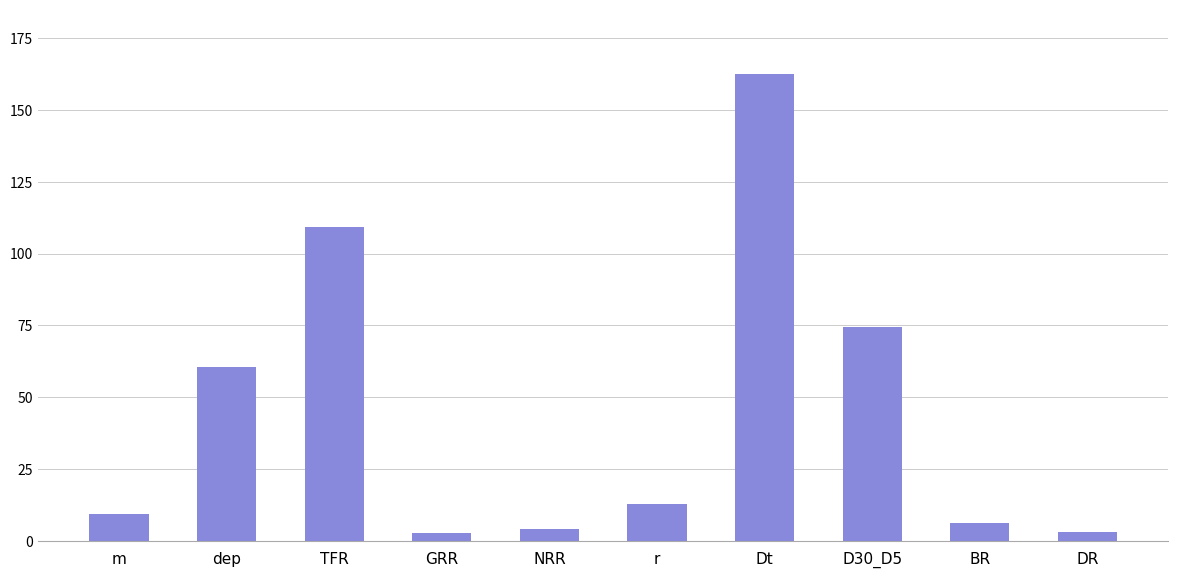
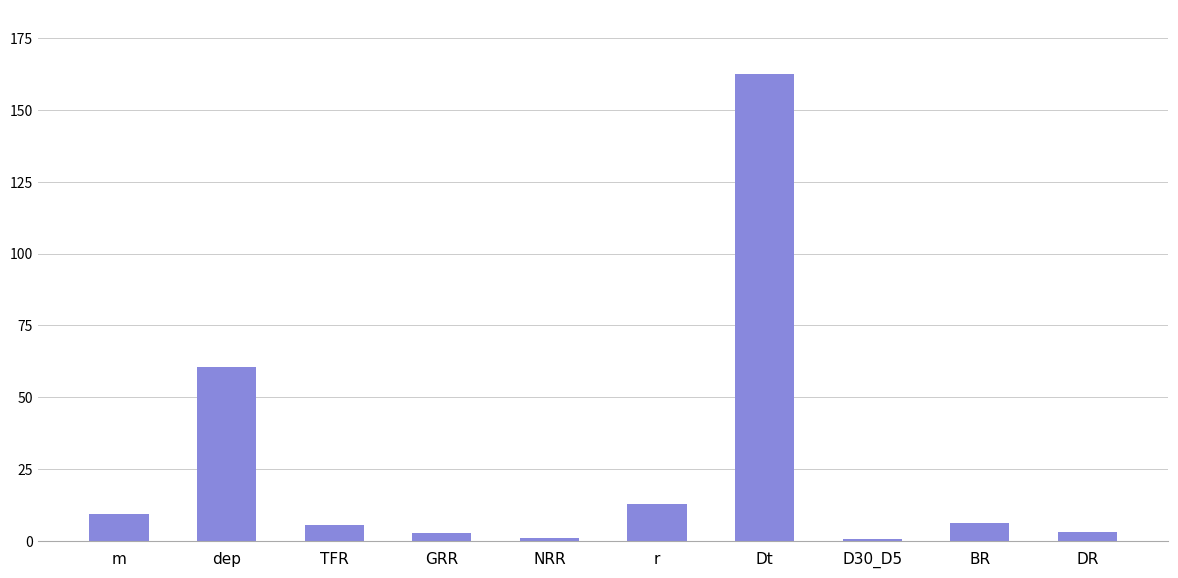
TFR: 109 -> 6
NRR: 4 -> 1
D30_D5: 75 -> 1
